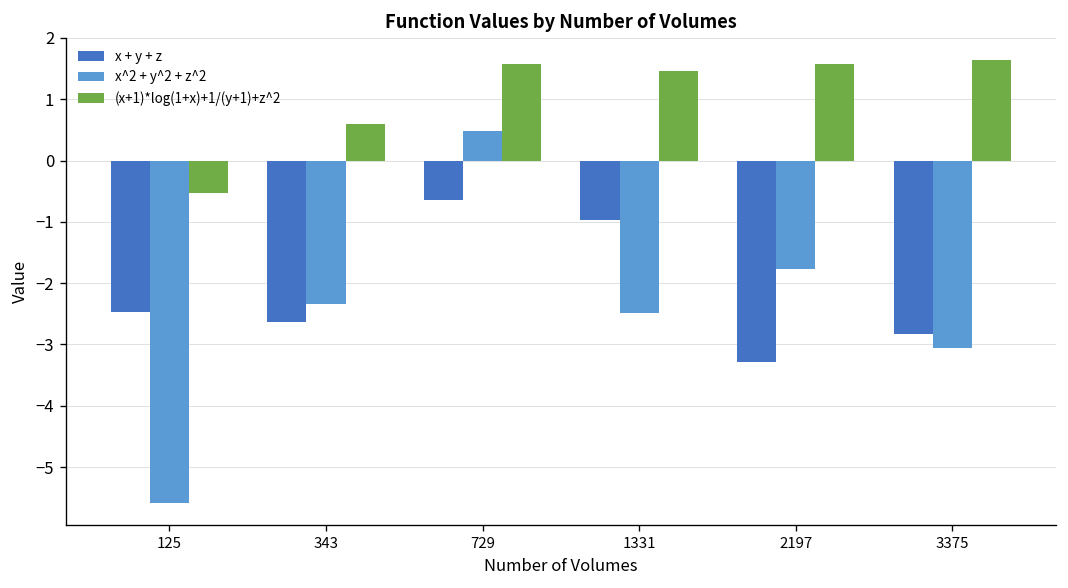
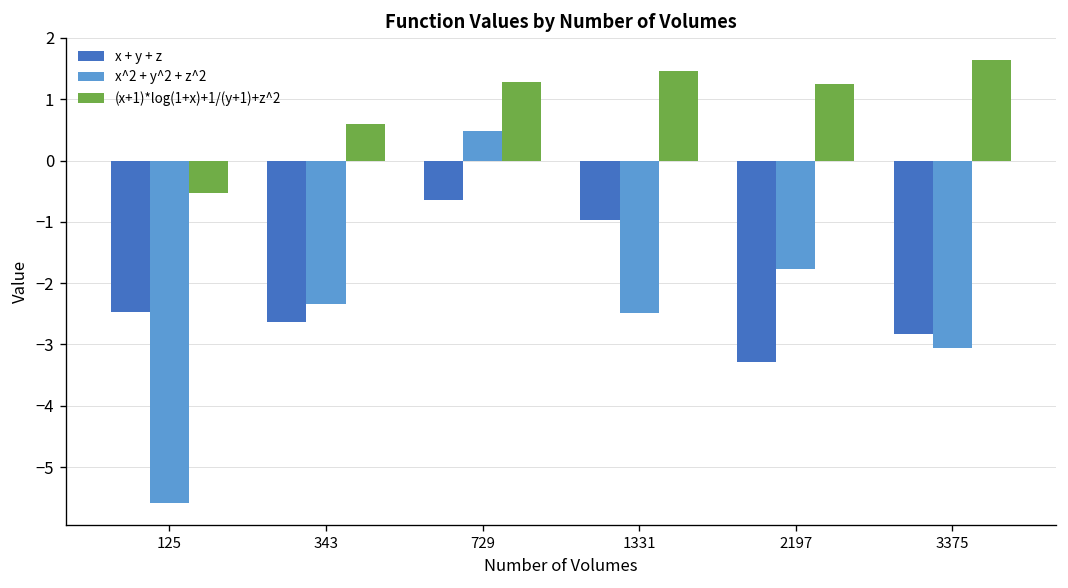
(x+1)*log(1+x)+1/(y+1)+z^2, 729: 1.6 -> 1.3
(x+1)*log(1+x)+1/(y+1)+z^2, 2197: 1.6 -> 1.3
